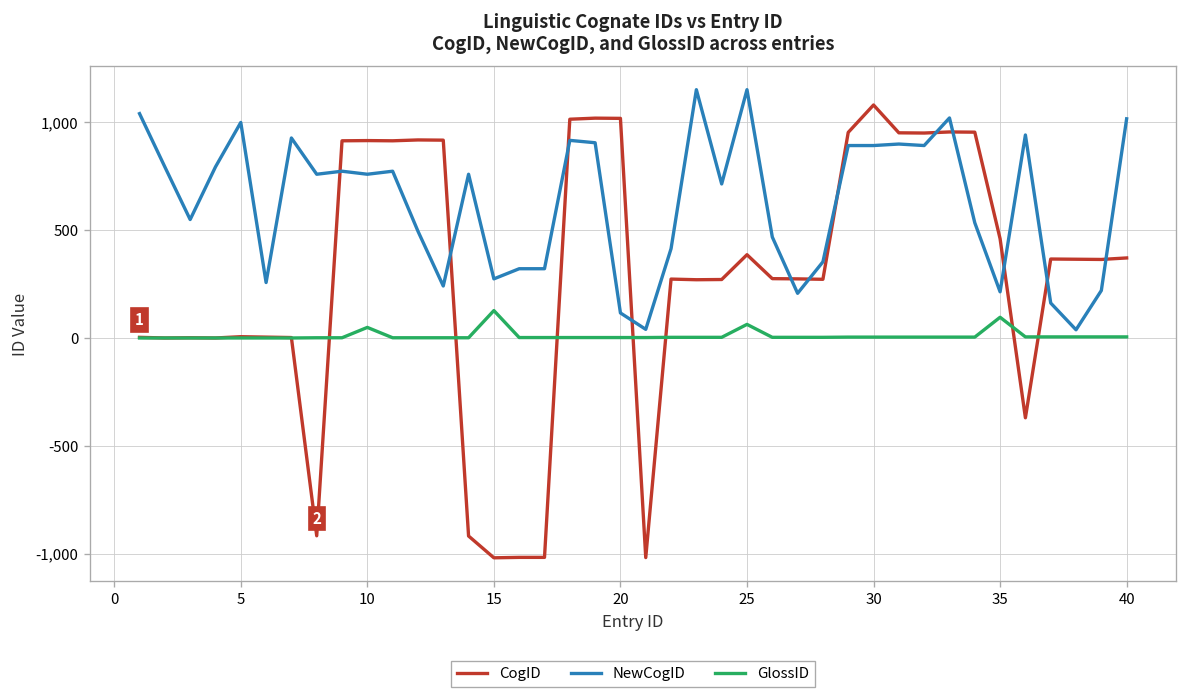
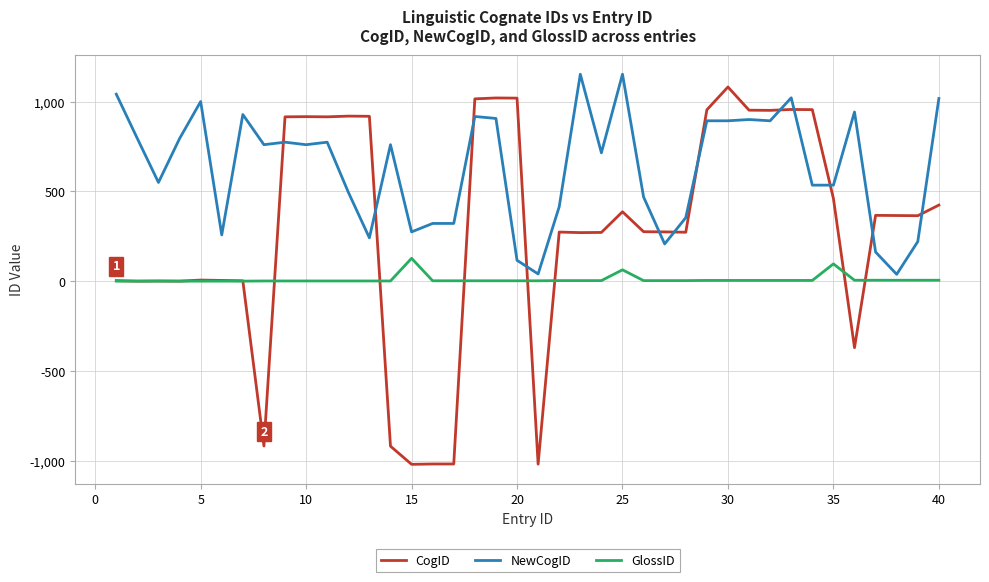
GlossID, 10: 50 -> 0
NewCogID, 35: 220 -> 540
CogID, 40: 370 -> 420
